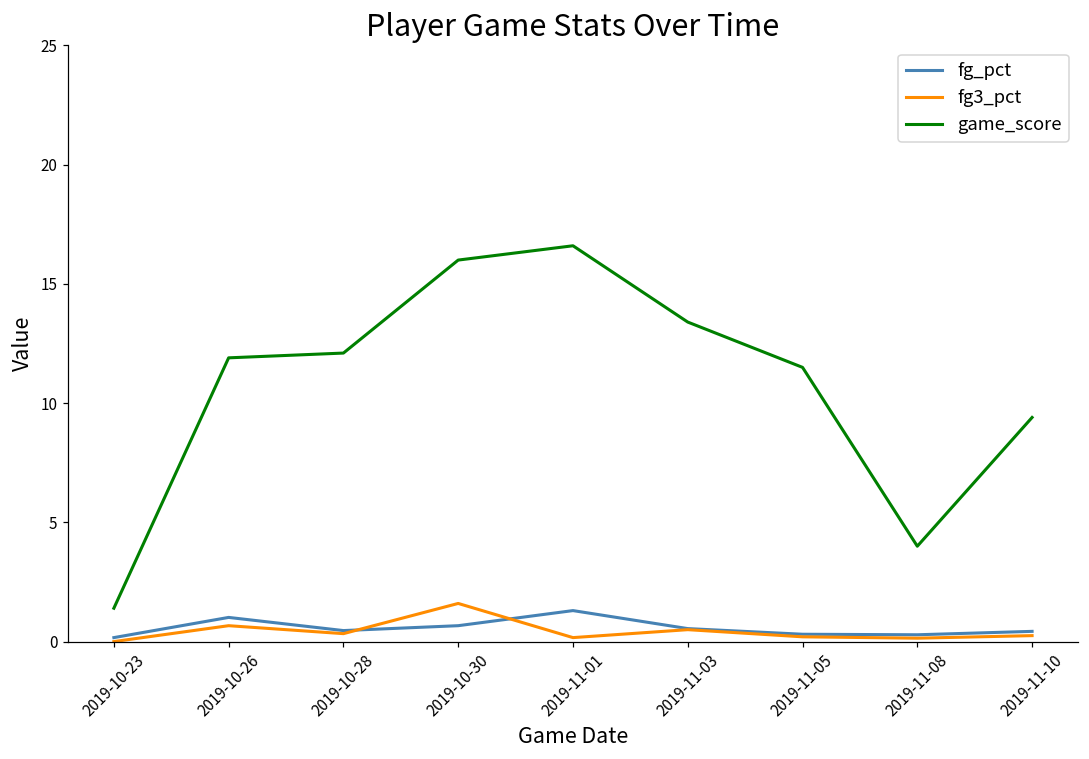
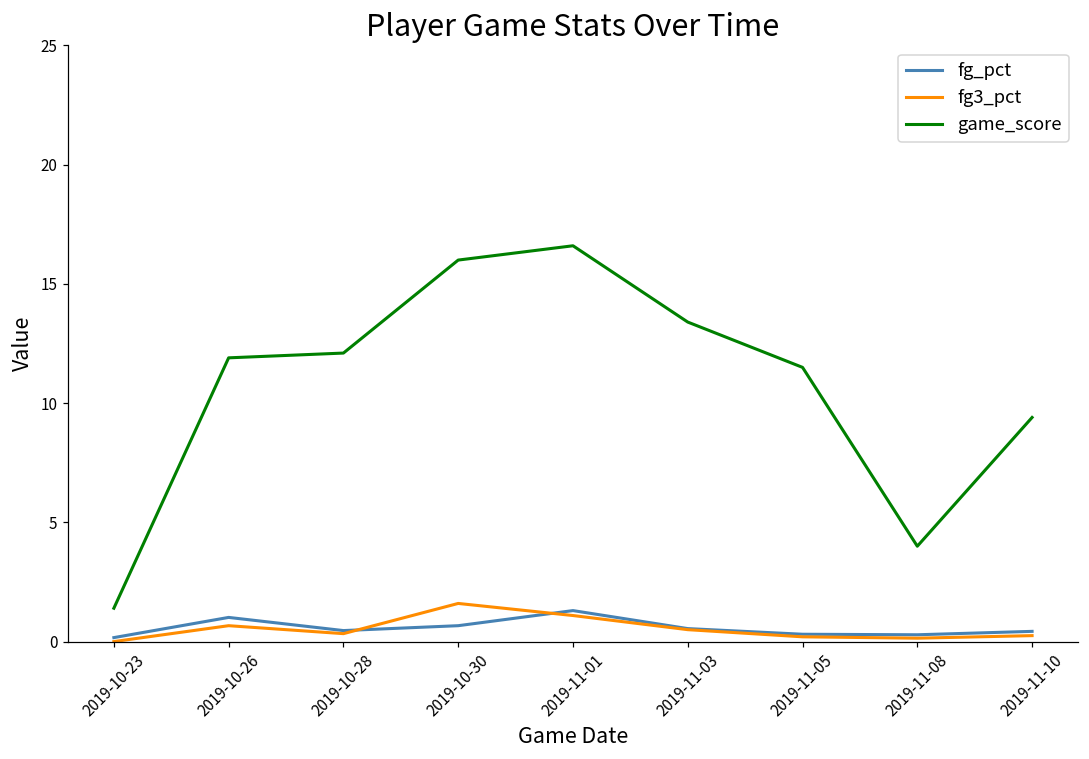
fg3_pct, 2019-11-01: 0.2 -> 1.1
